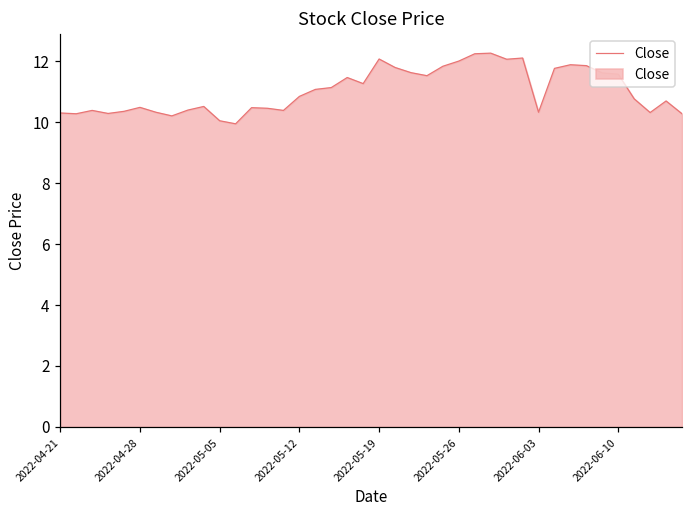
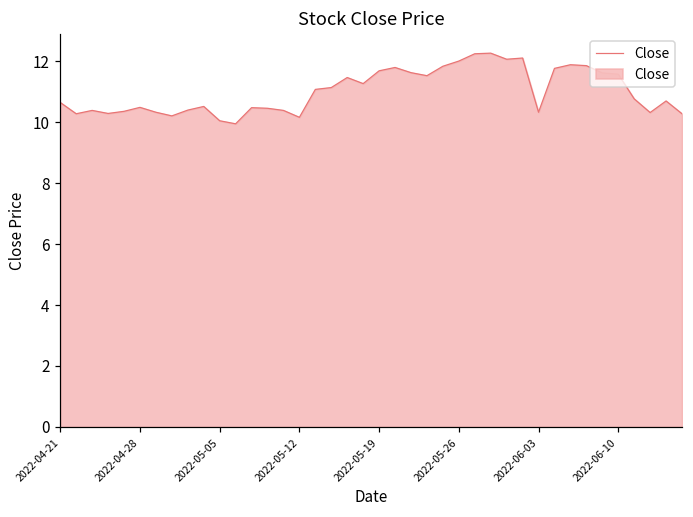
2022-04-21: 10.3 -> 10.6
2022-05-12: 10.9 -> 10.2
2022-05-19: 12.1 -> 11.7
